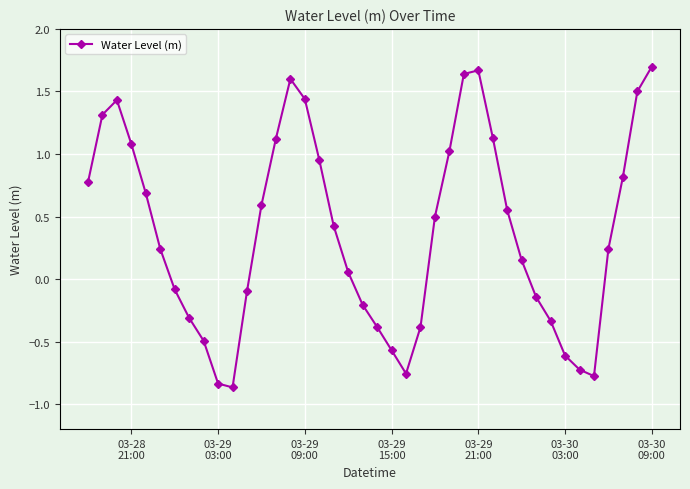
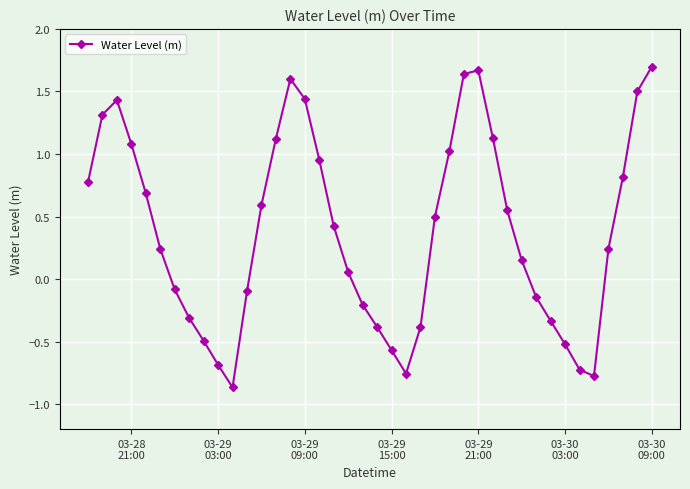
03-29 03:00: -0.84 -> -0.69
03-30 03:00: -0.61 -> -0.52
